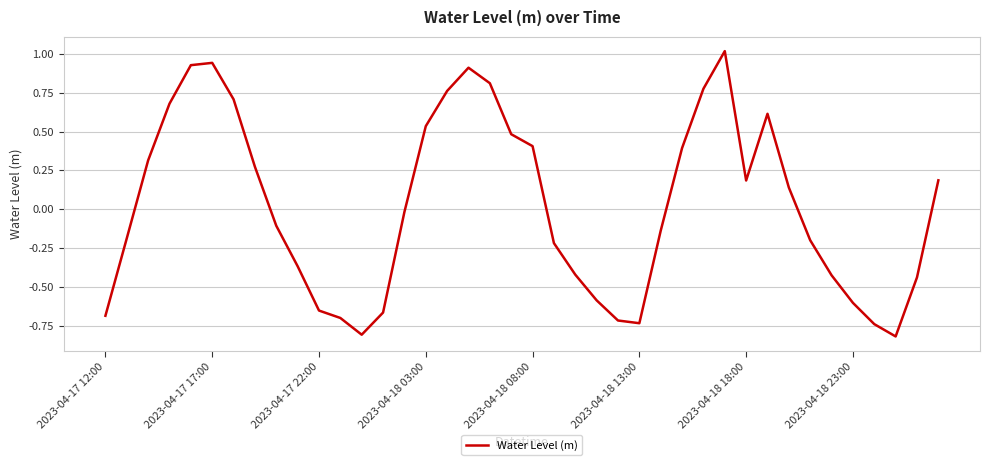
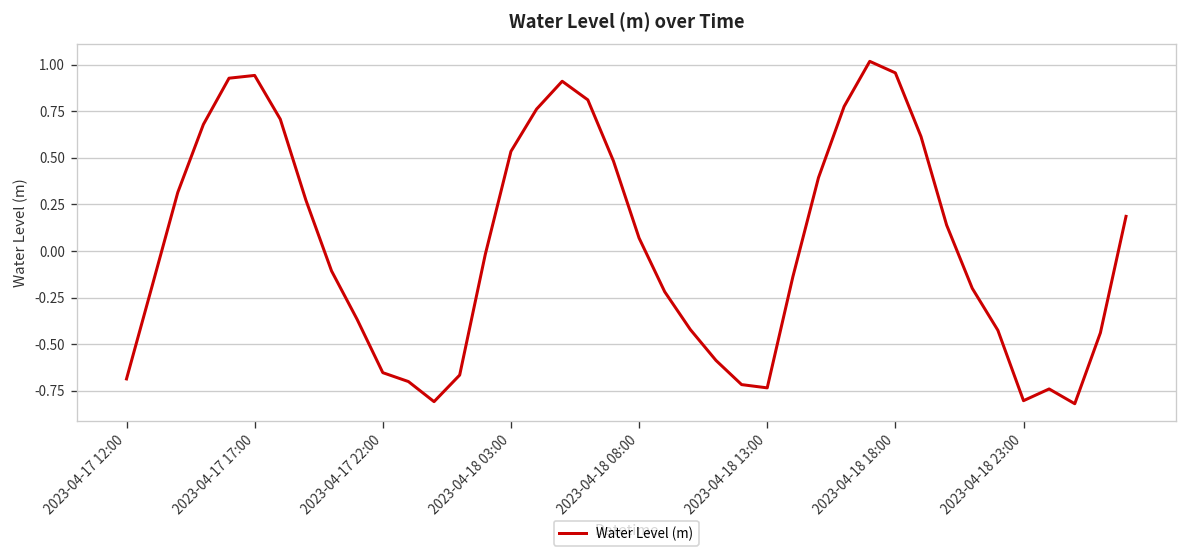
2023-04-18 08:00: 0.41 -> 0.07
2023-04-18 18:00: 0.18 -> 0.96
2023-04-18 23:00: -0.60 -> -0.80
